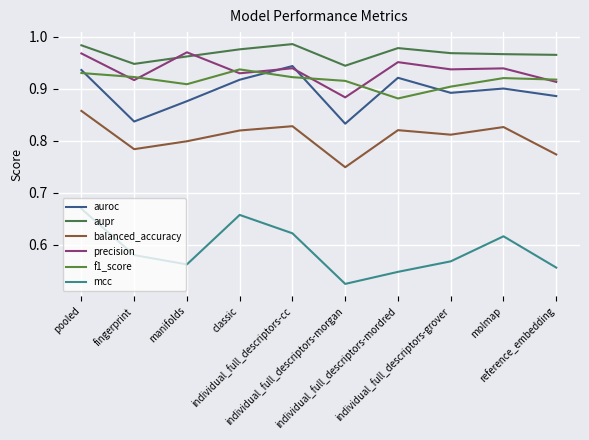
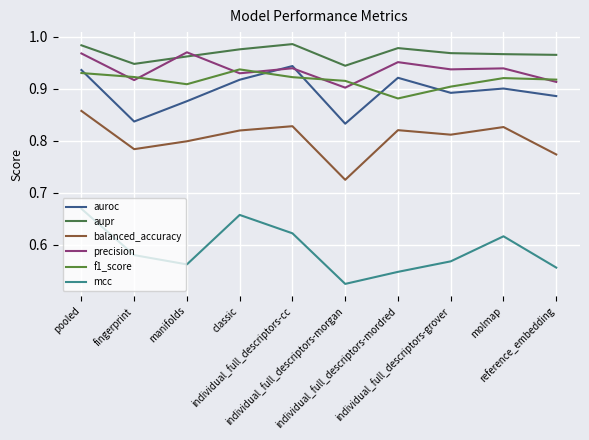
balanced_accuracy, individual_full_descriptors-morgan: 0.75 -> 0.72
precision, individual_full_descriptors-morgan: 0.88 -> 0.90
